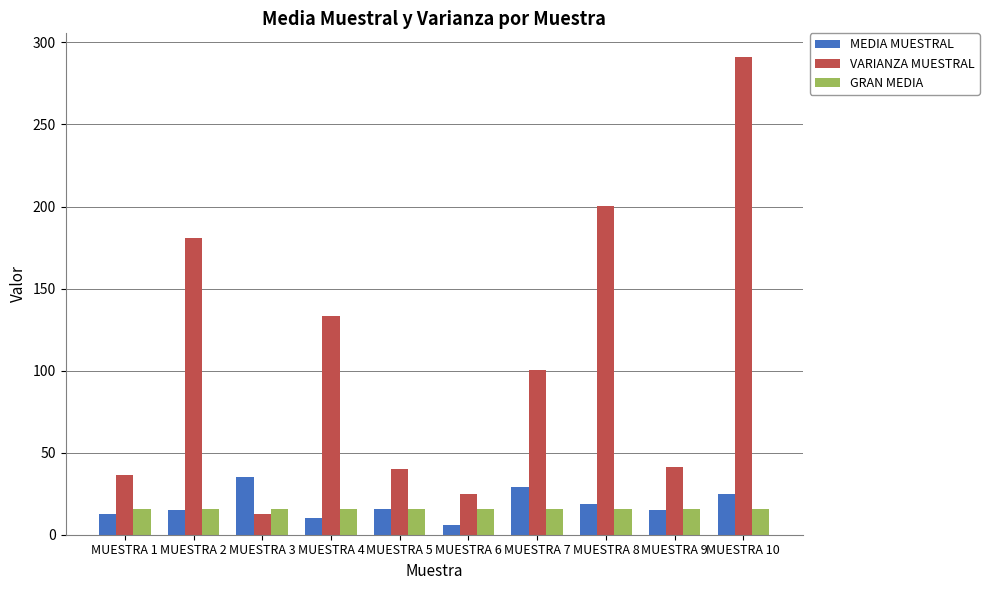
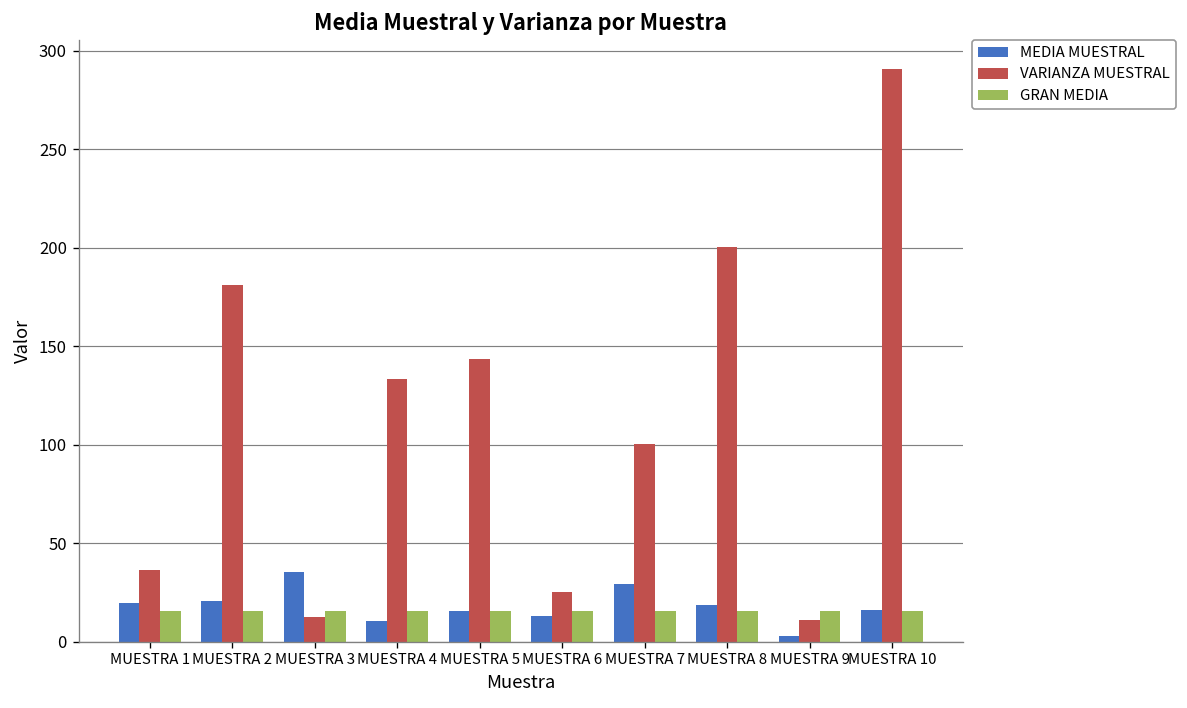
MEDIA MUESTRAL, MUESTRA 1: 13 -> 20
MEDIA MUESTRAL, MUESTRA 2: 15 -> 21
VARIANZA MUESTRAL, MUESTRA 5: 40 -> 144
MEDIA MUESTRAL, MUESTRA 6: 6 -> 13
MEDIA MUESTRAL, MUESTRA 9: 15 -> 3
VARIANZA MUESTRAL, MUESTRA 9: 41 -> 11
MEDIA MUESTRAL, MUESTRA 10: 25 -> 16
